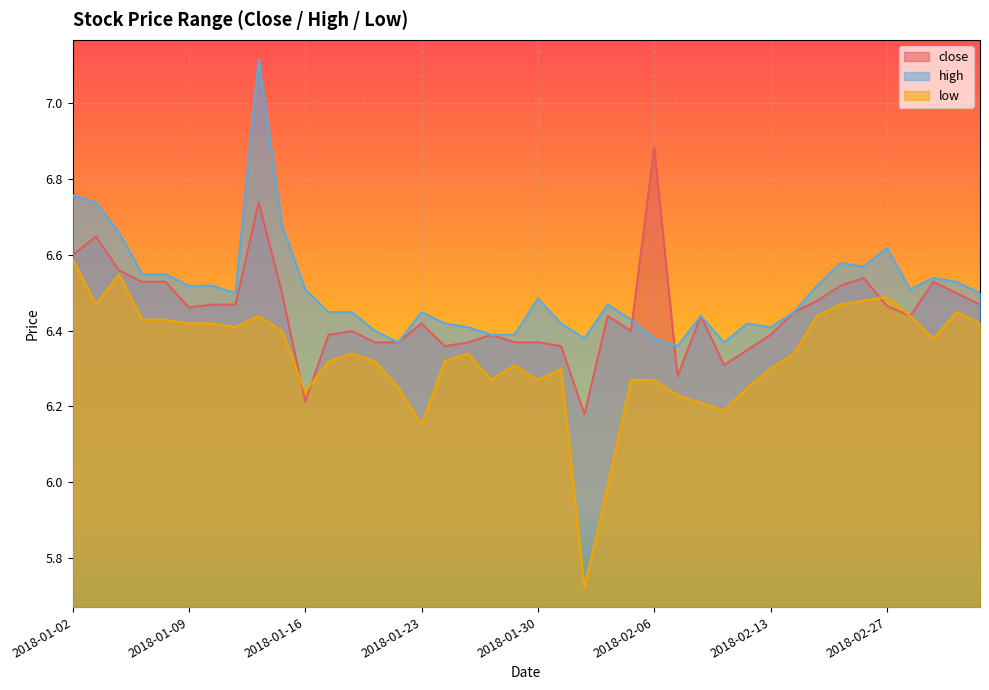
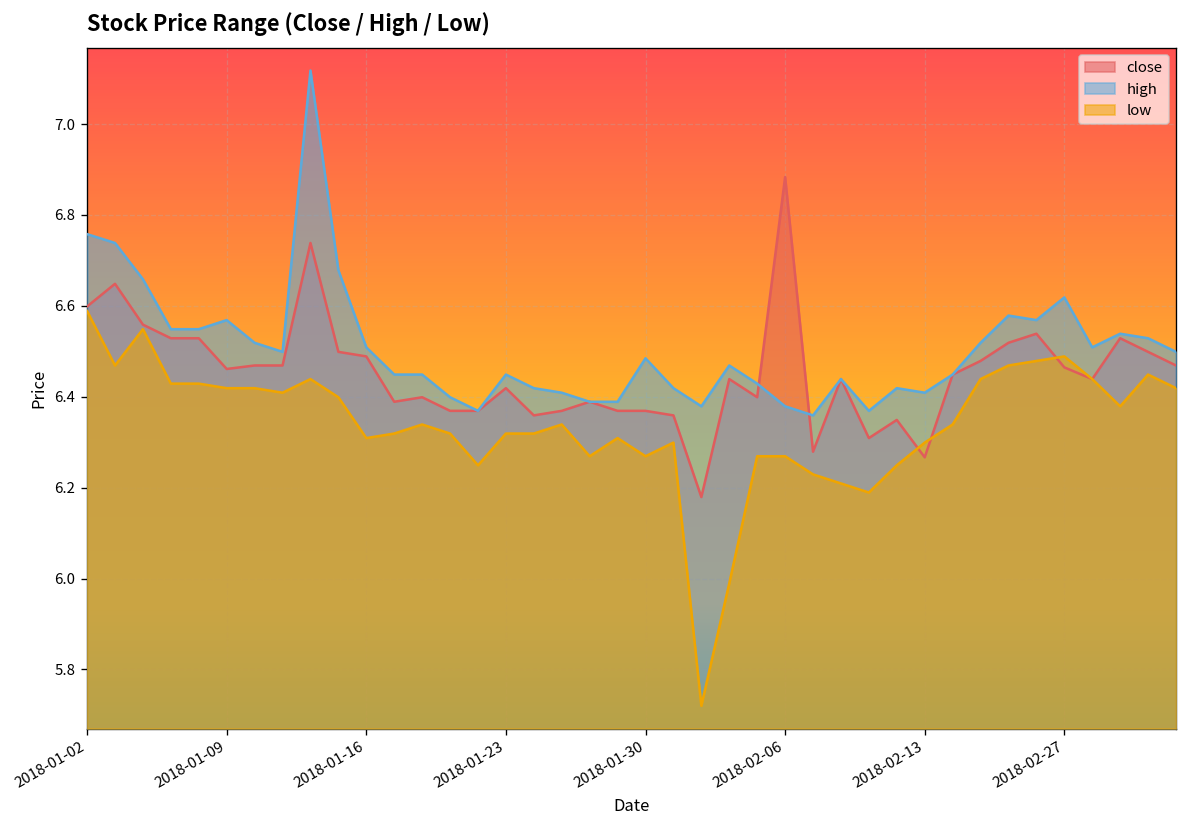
high, 2018-01-09: 6.52 -> 6.57
close, 2018-01-16: 6.21 -> 6.49
low, 2018-01-16: 6.24 -> 6.31
low, 2018-01-23: 6.15 -> 6.32
close, 2018-02-13: 6.39 -> 6.27
